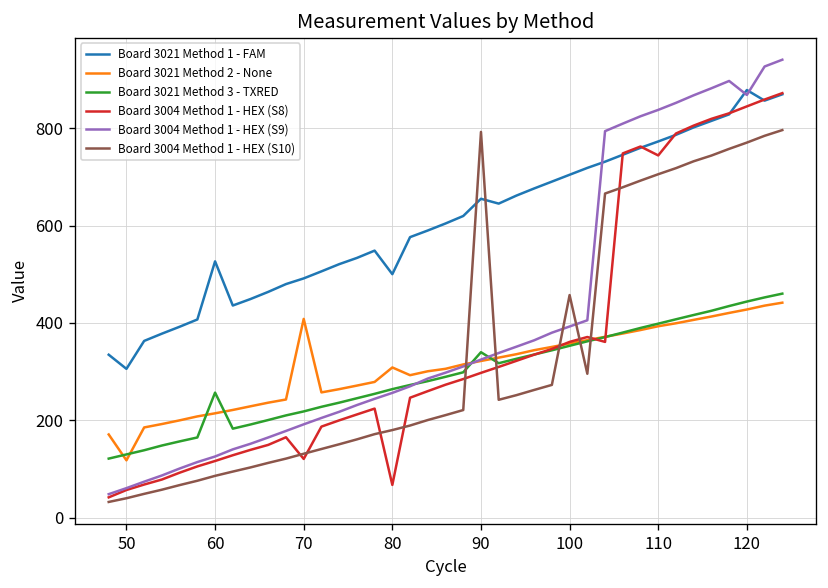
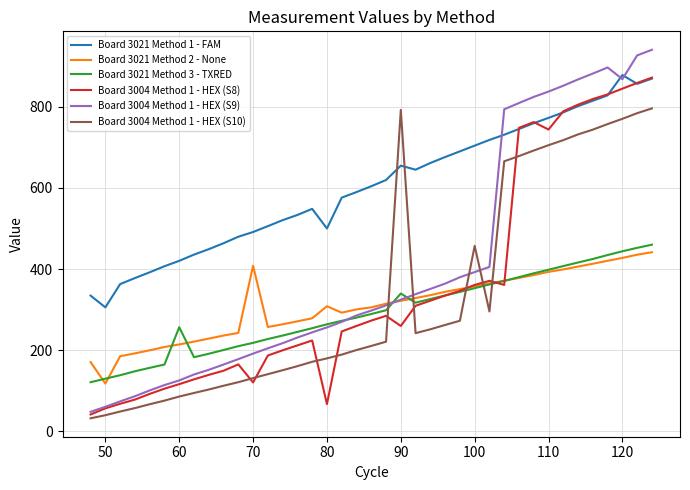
Board 3021 Method 1 - FAM, 60: 530 -> 420
Board 3004 Method 1 - HEX (S8), 90: 300 -> 260
